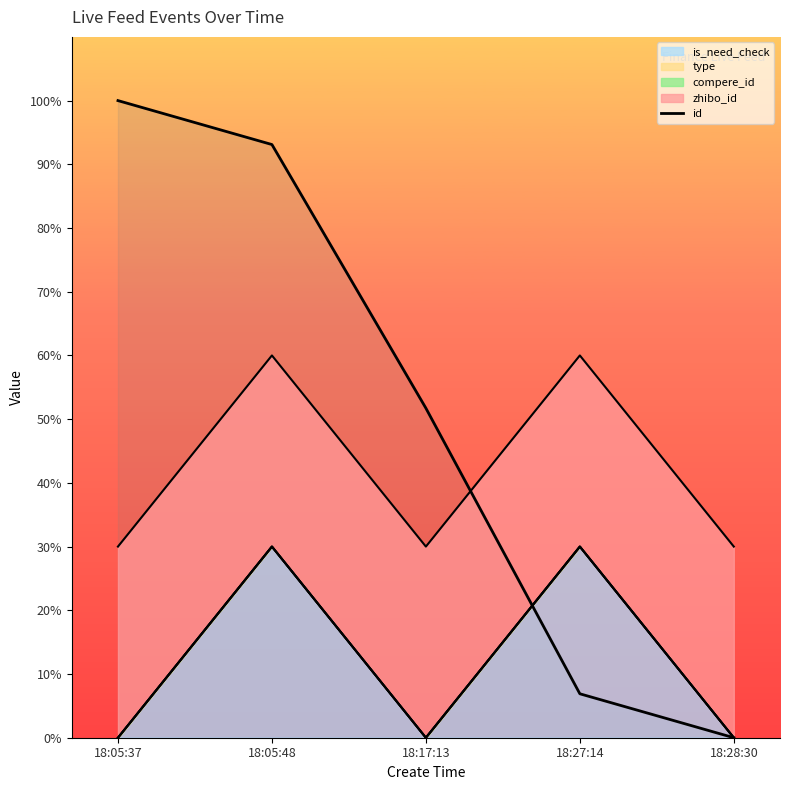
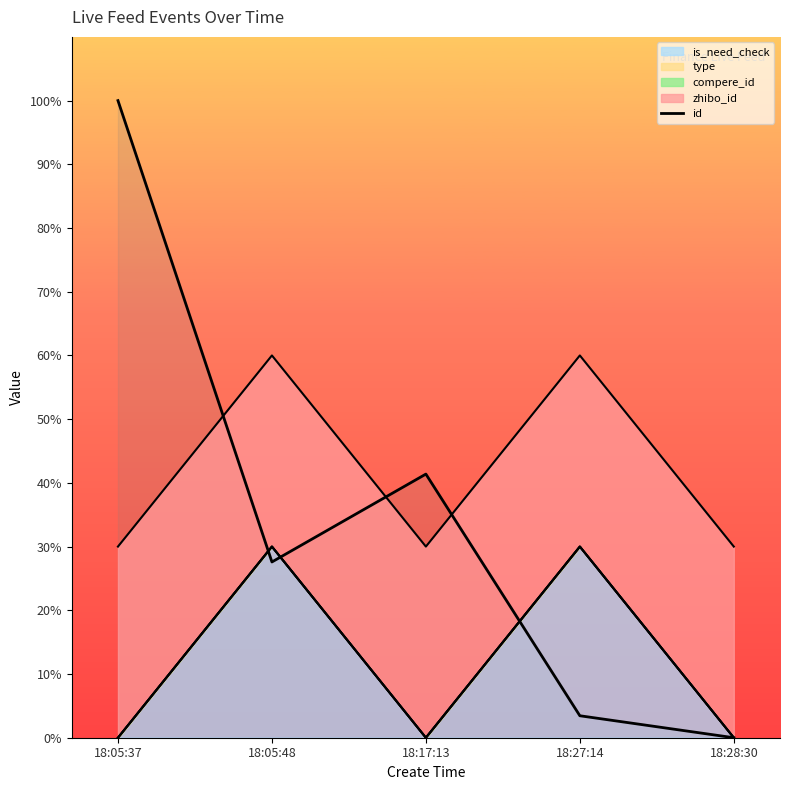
id, 18:05:48: 93% -> 28%
id, 18:17:13: 52% -> 41%
id, 18:27:14: 7% -> 3%
